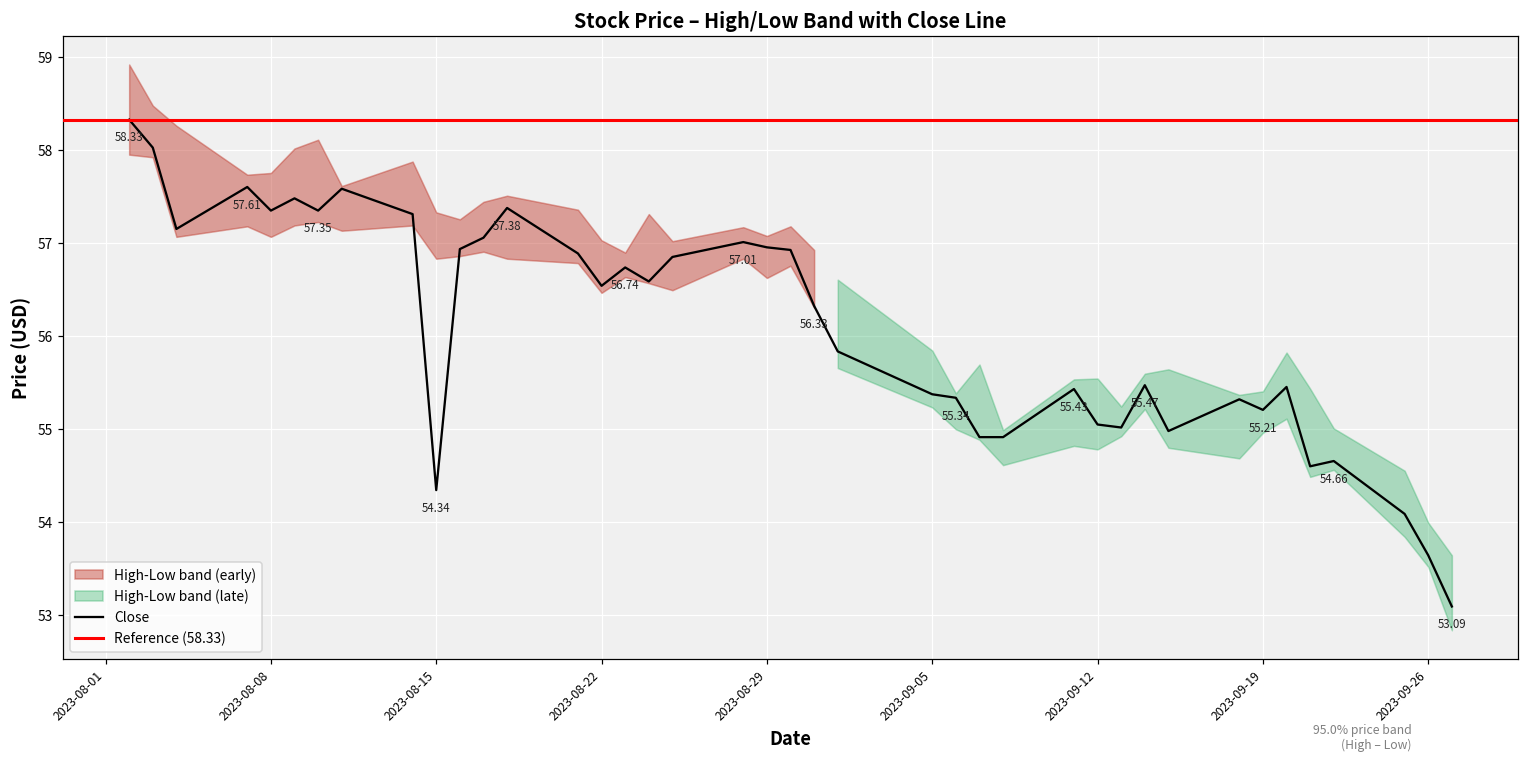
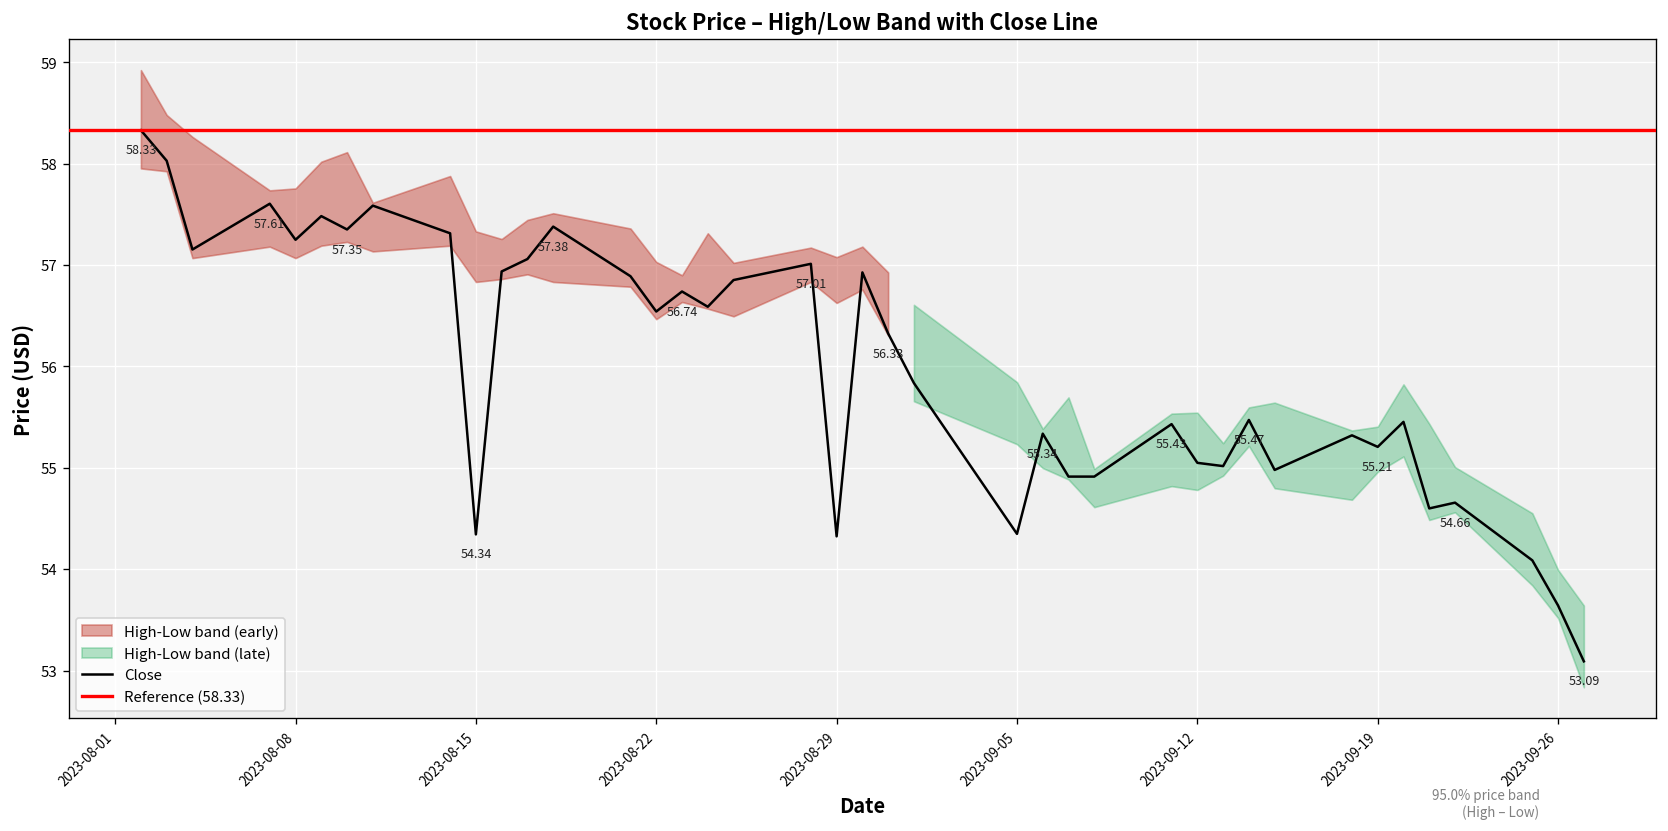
Close, 2023-08-08: 57.4 -> 57.3
Close, 2023-08-29: 57.0 -> 54.3
Close, 2023-09-05: 55.4 -> 54.3
